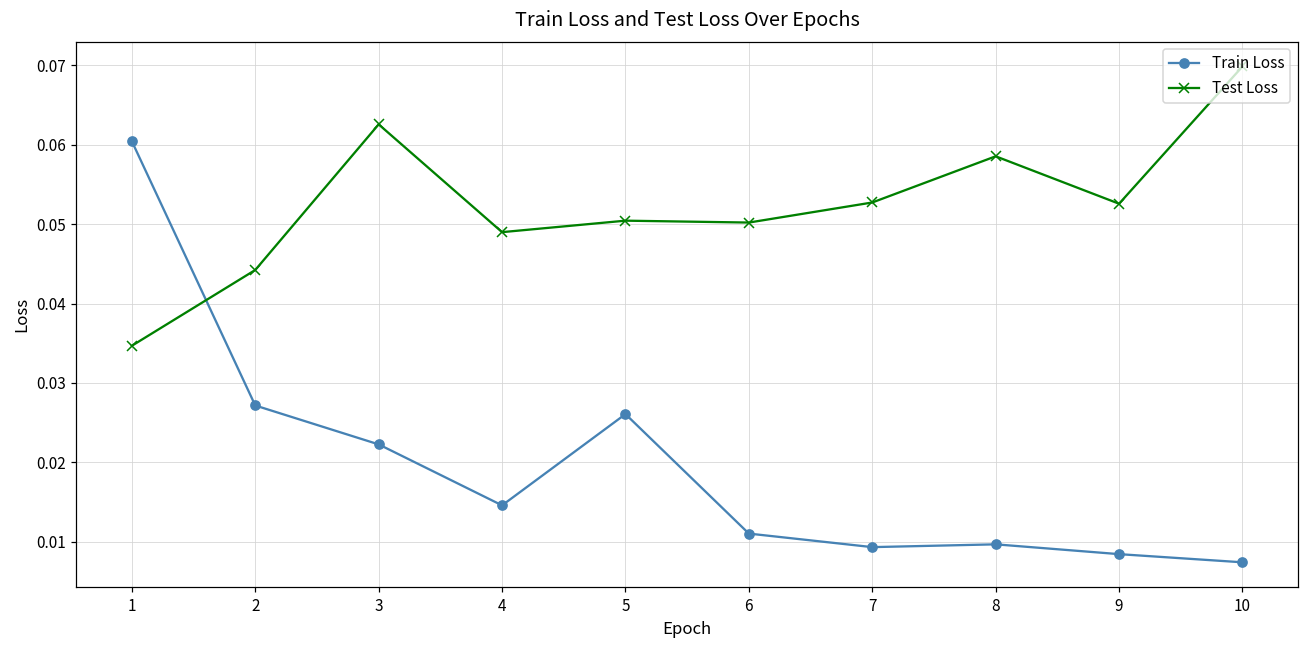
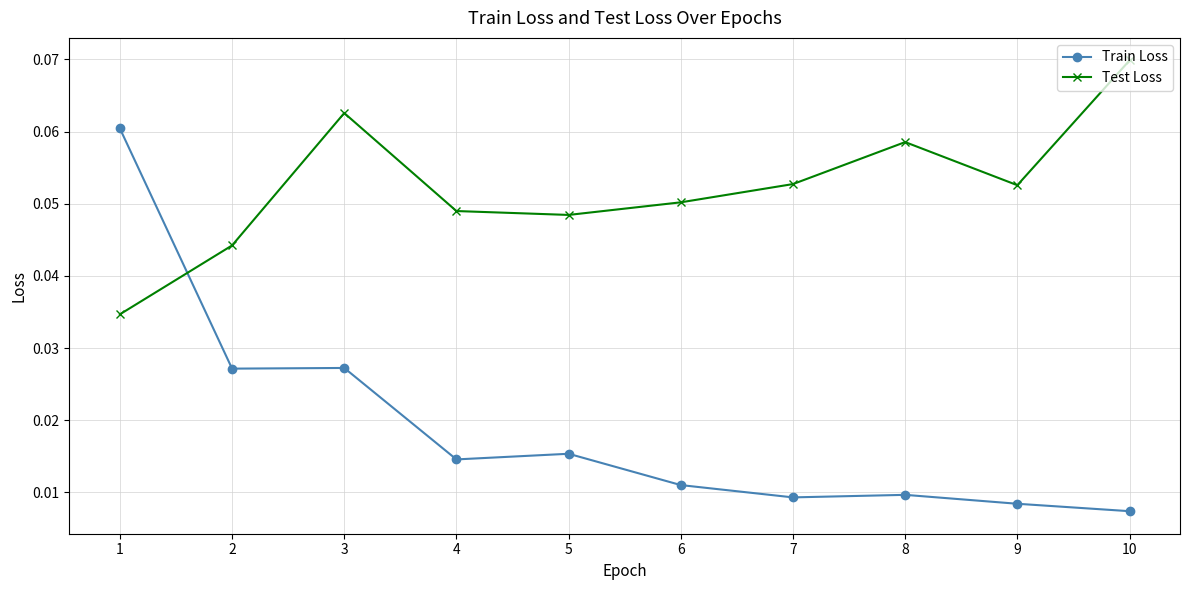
Train Loss, 3: 0.022 -> 0.027
Train Loss, 5: 0.026 -> 0.015
Test Loss, 5: 0.050 -> 0.048
